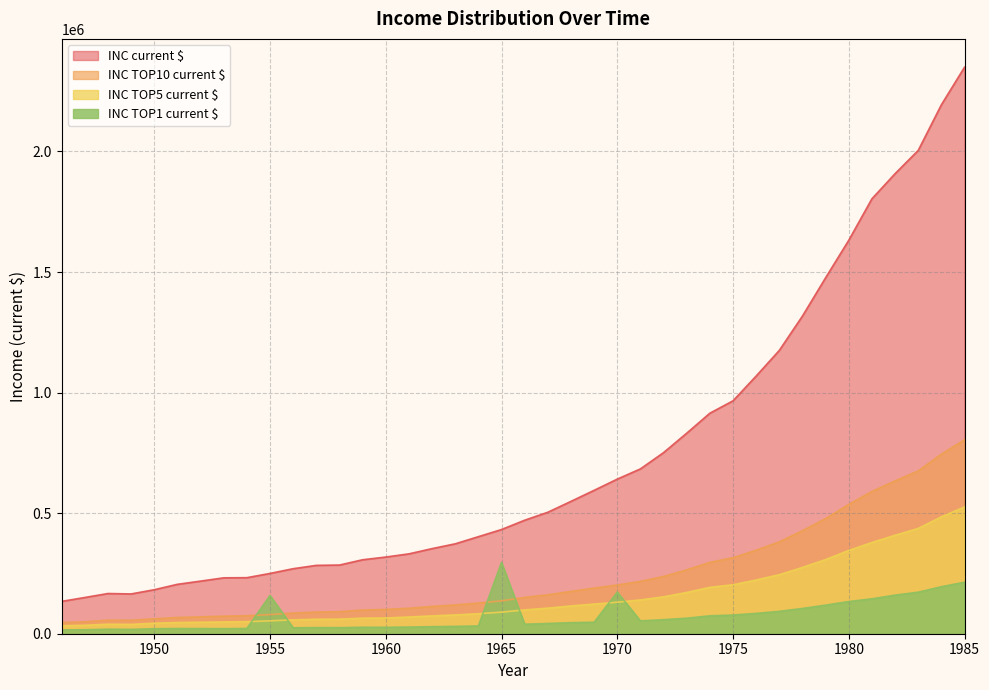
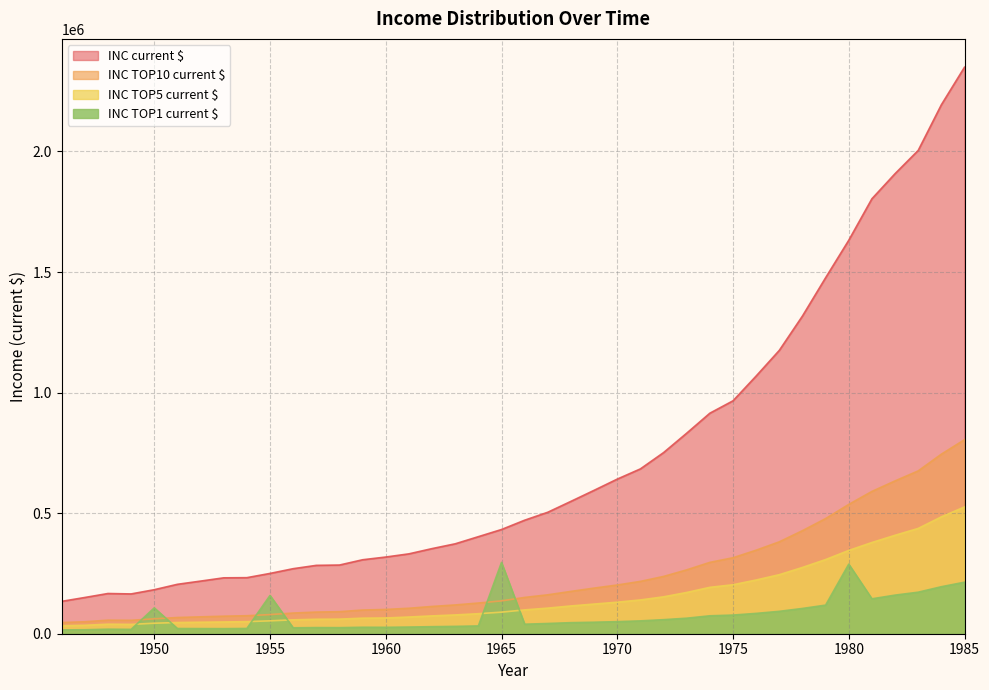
INC TOP1 current $, 1950: 20000 -> 110000
INC TOP1 current $, 1970: 170000 -> 50000
INC TOP1 current $, 1980: 130000 -> 290000
